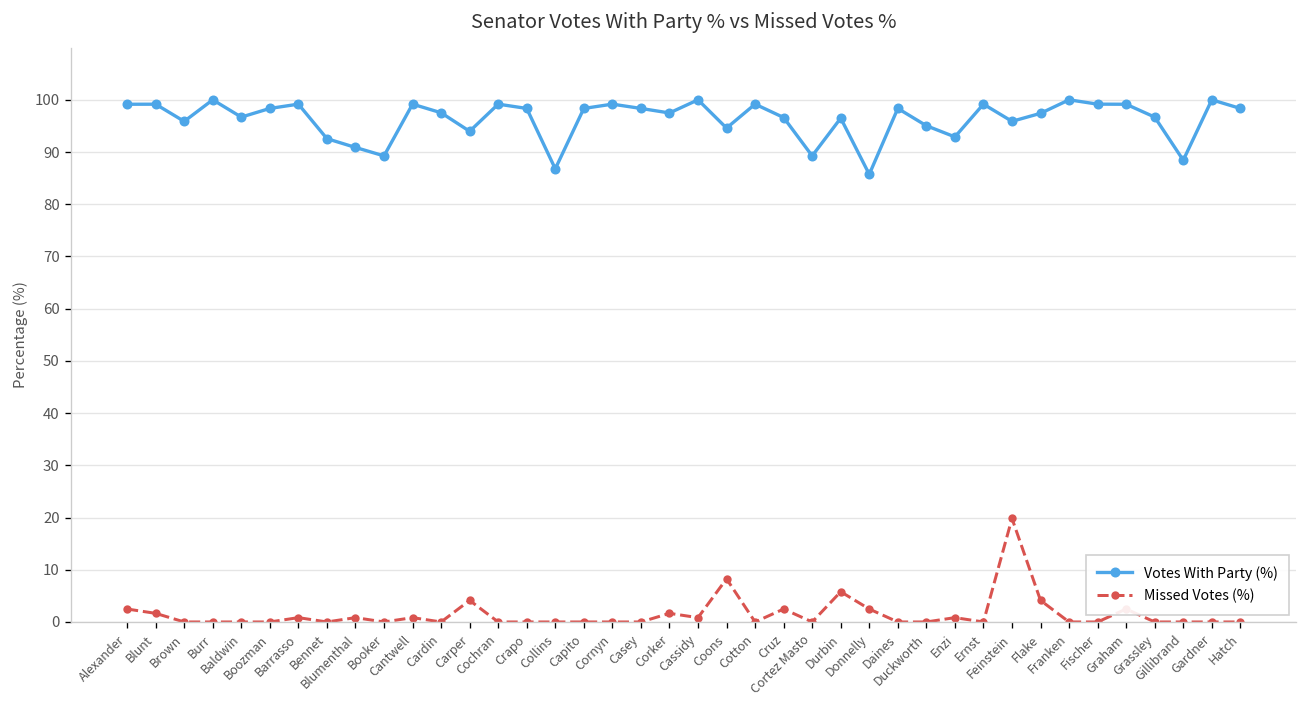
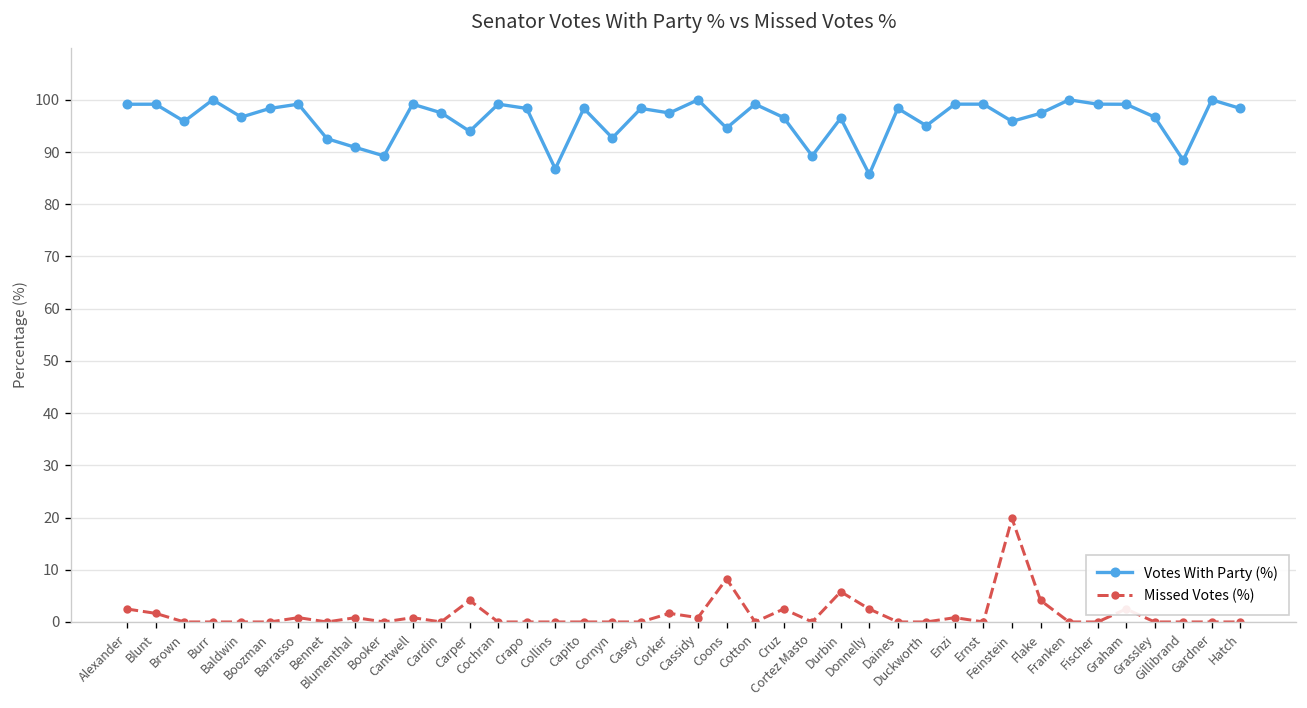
Votes With Party (%), Cornyn: 99 -> 93
Votes With Party (%), Enzi: 93 -> 99
